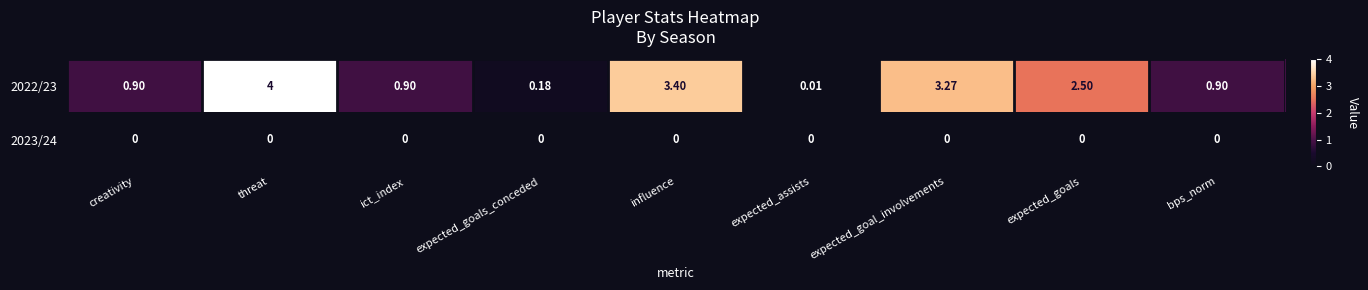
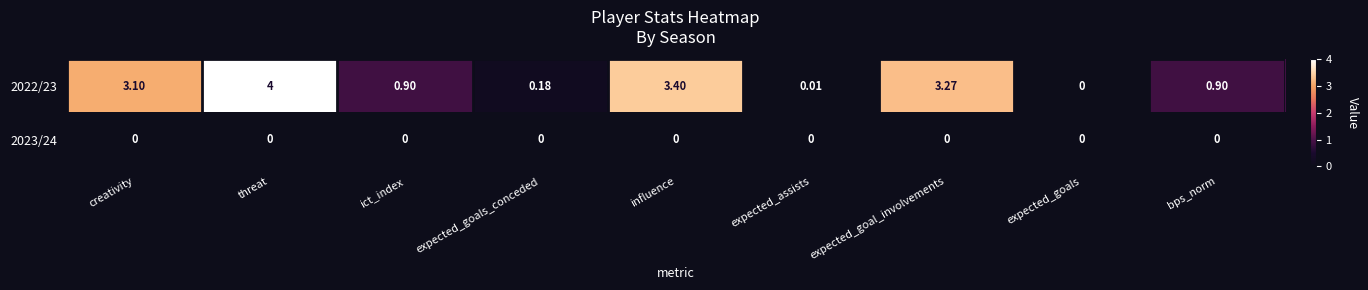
2022/23, creativity: 0.90 -> 3.10
2022/23, expected_goals: 2.50 -> 0
